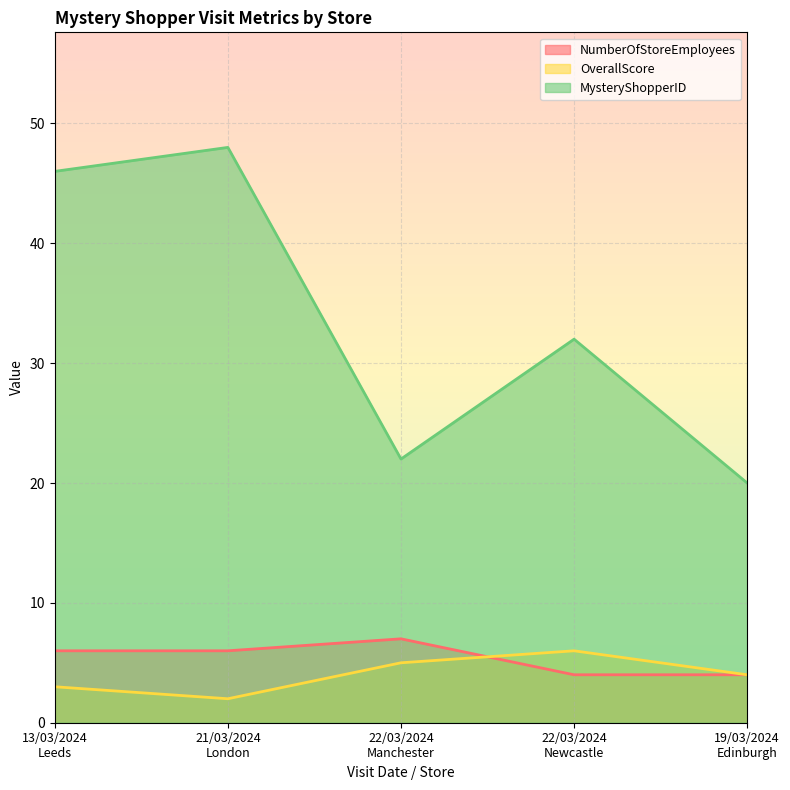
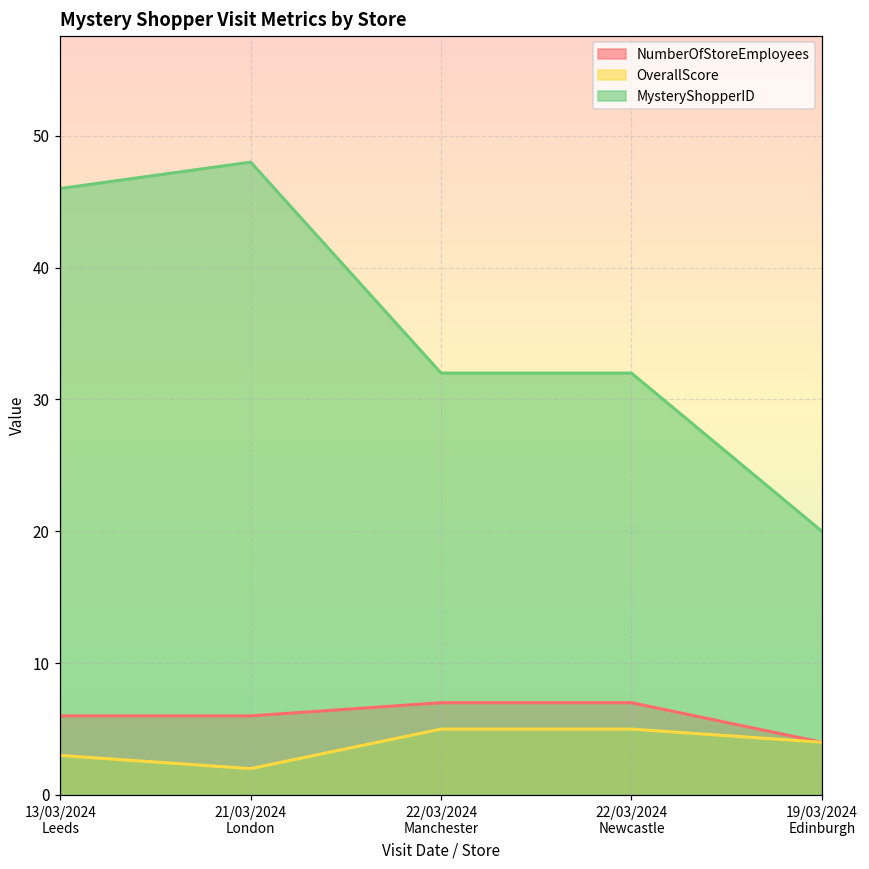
MysteryShopperID, 22/03/2024 Manchester: 22 -> 32
NumberOfStoreEmployees, 22/03/2024 Newcastle: 4 -> 7
OverallScore, 22/03/2024 Newcastle: 6 -> 5
